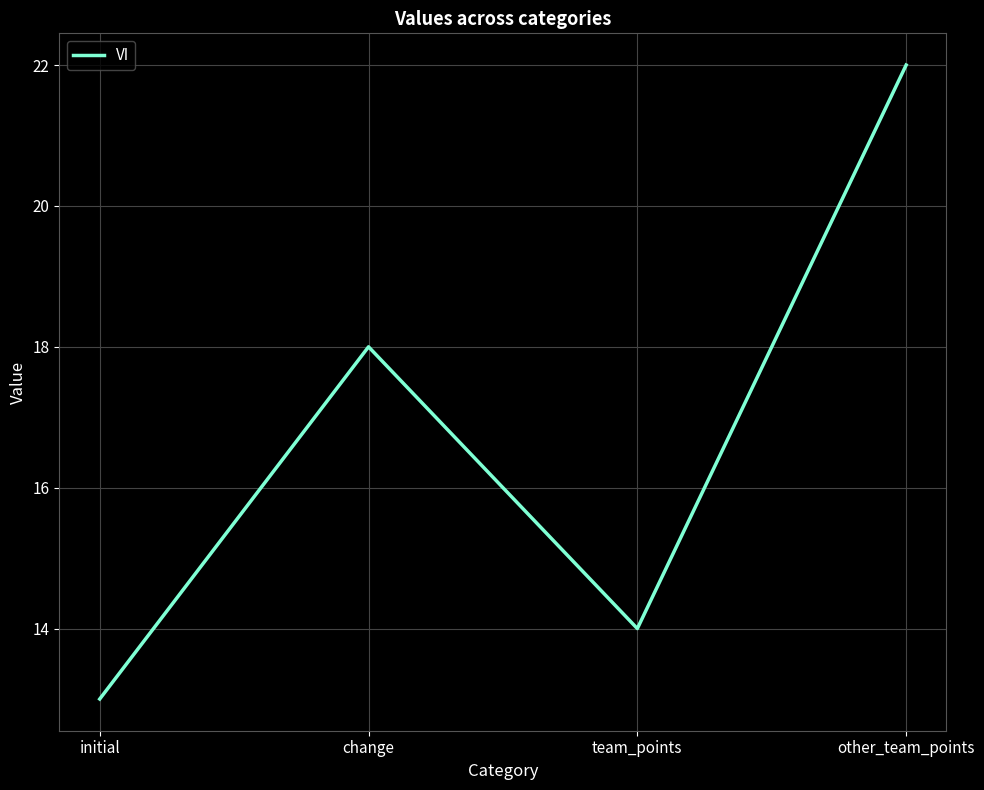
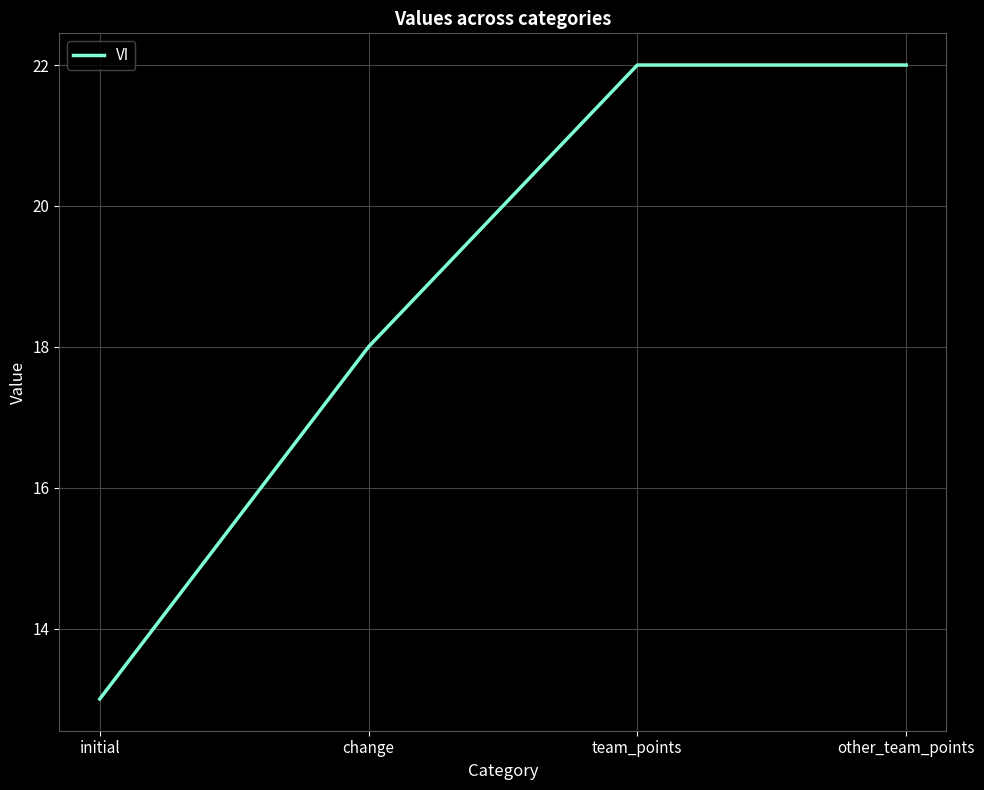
team_points: 14 -> 22
